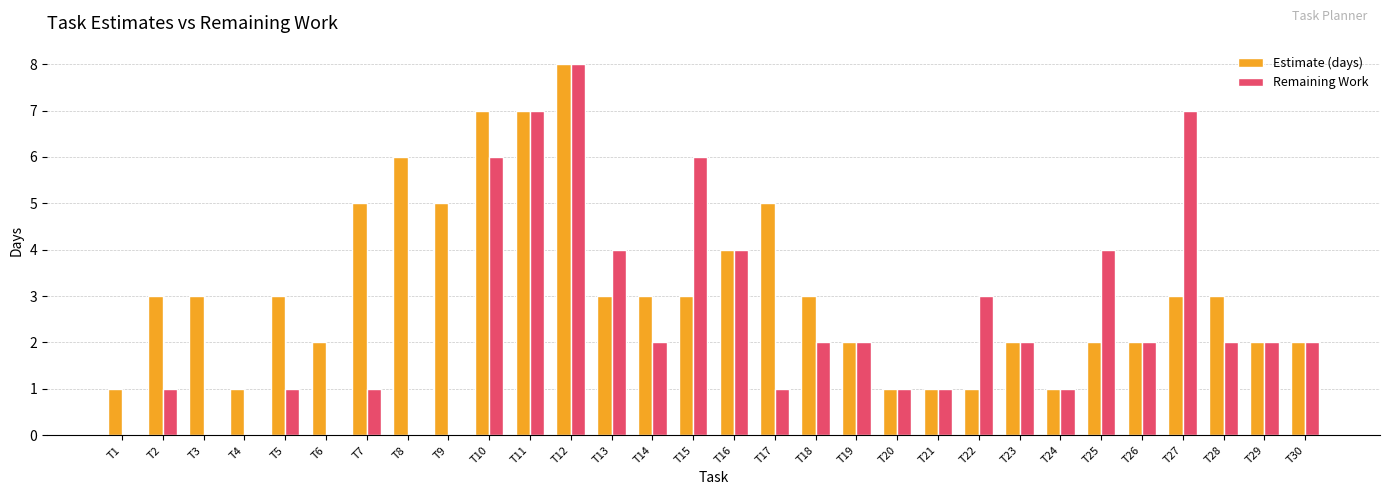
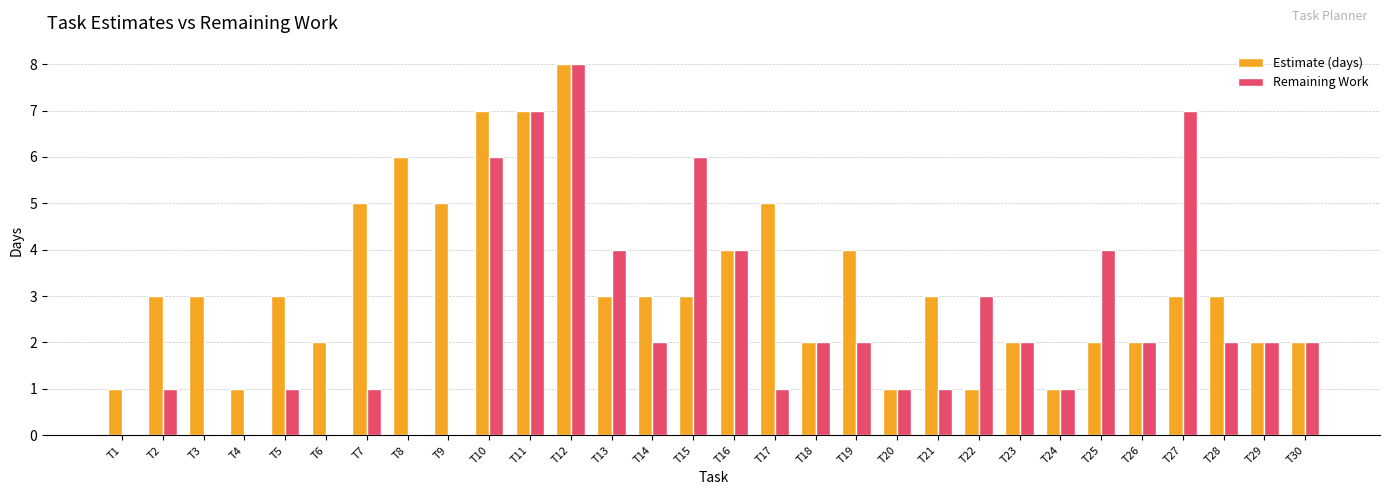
Estimate (days), T18: 3 -> 2
Estimate (days), T19: 2 -> 4
Estimate (days), T21: 1 -> 3
